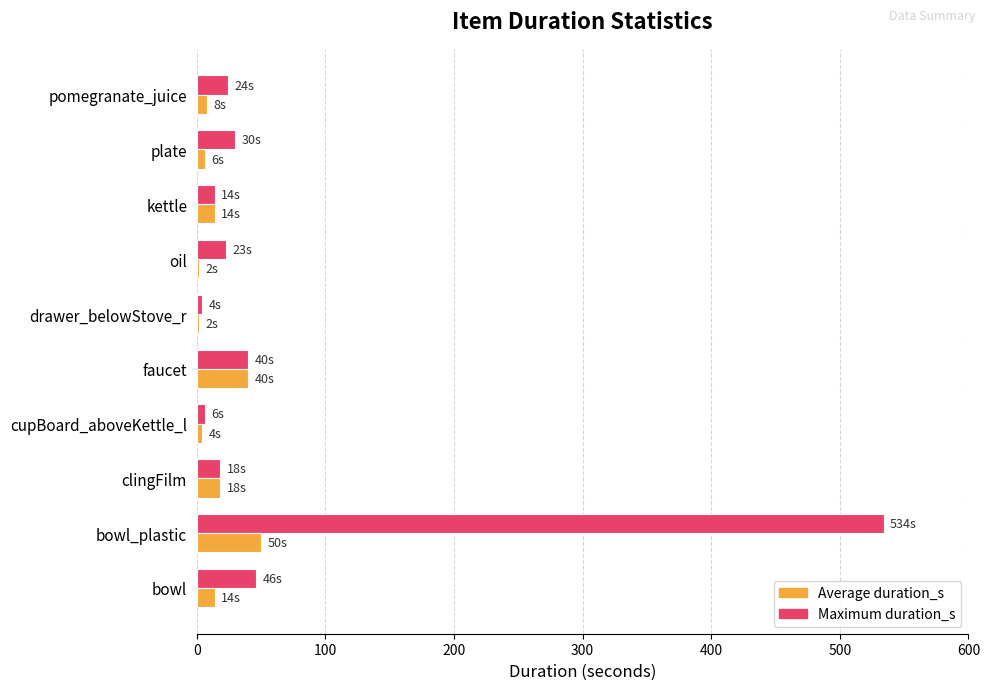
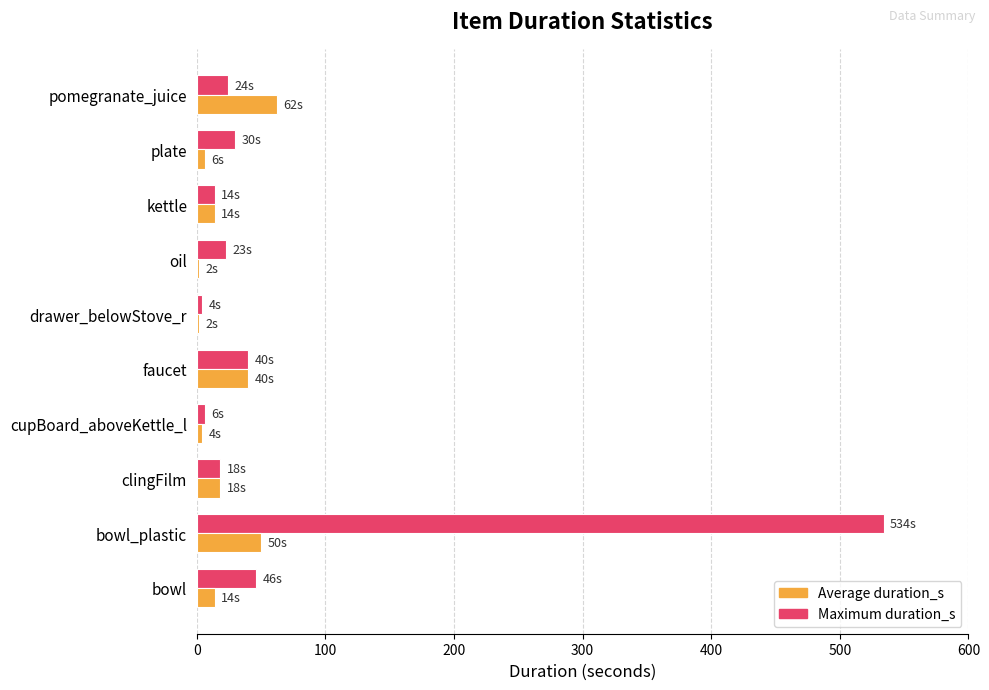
Average duration_s, pomegranate_juice: 8s -> 62s
